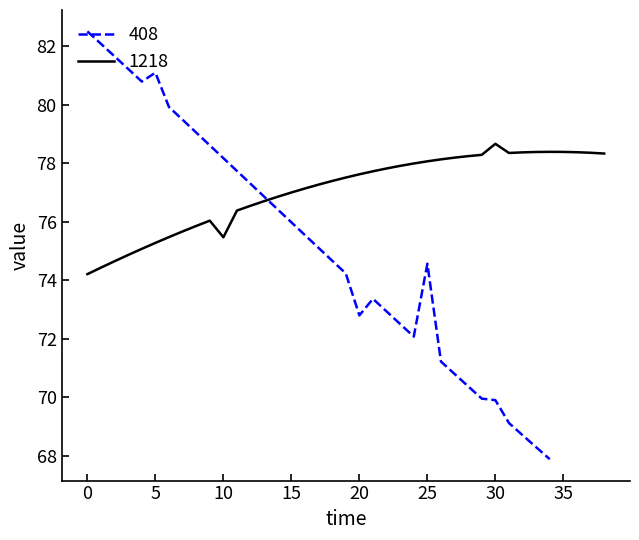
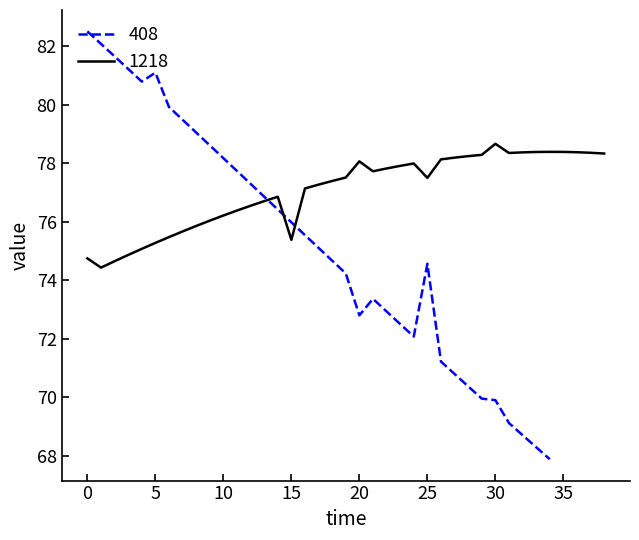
1218, 0: 74.2 -> 74.7
1218, 10: 75.5 -> 76.2
1218, 15: 77.0 -> 75.4
1218, 20: 77.6 -> 78.1
1218, 25: 78.1 -> 77.5
